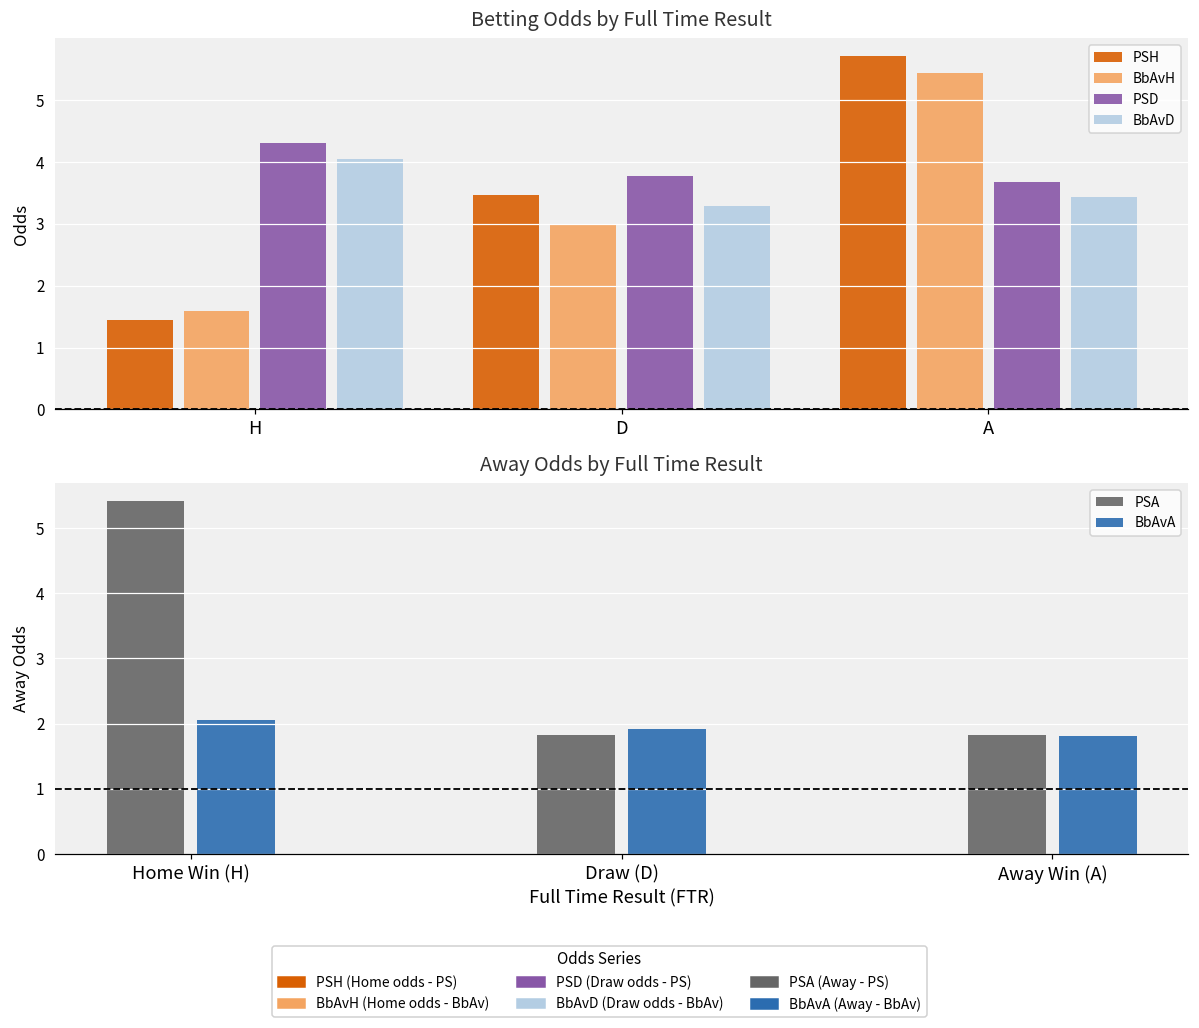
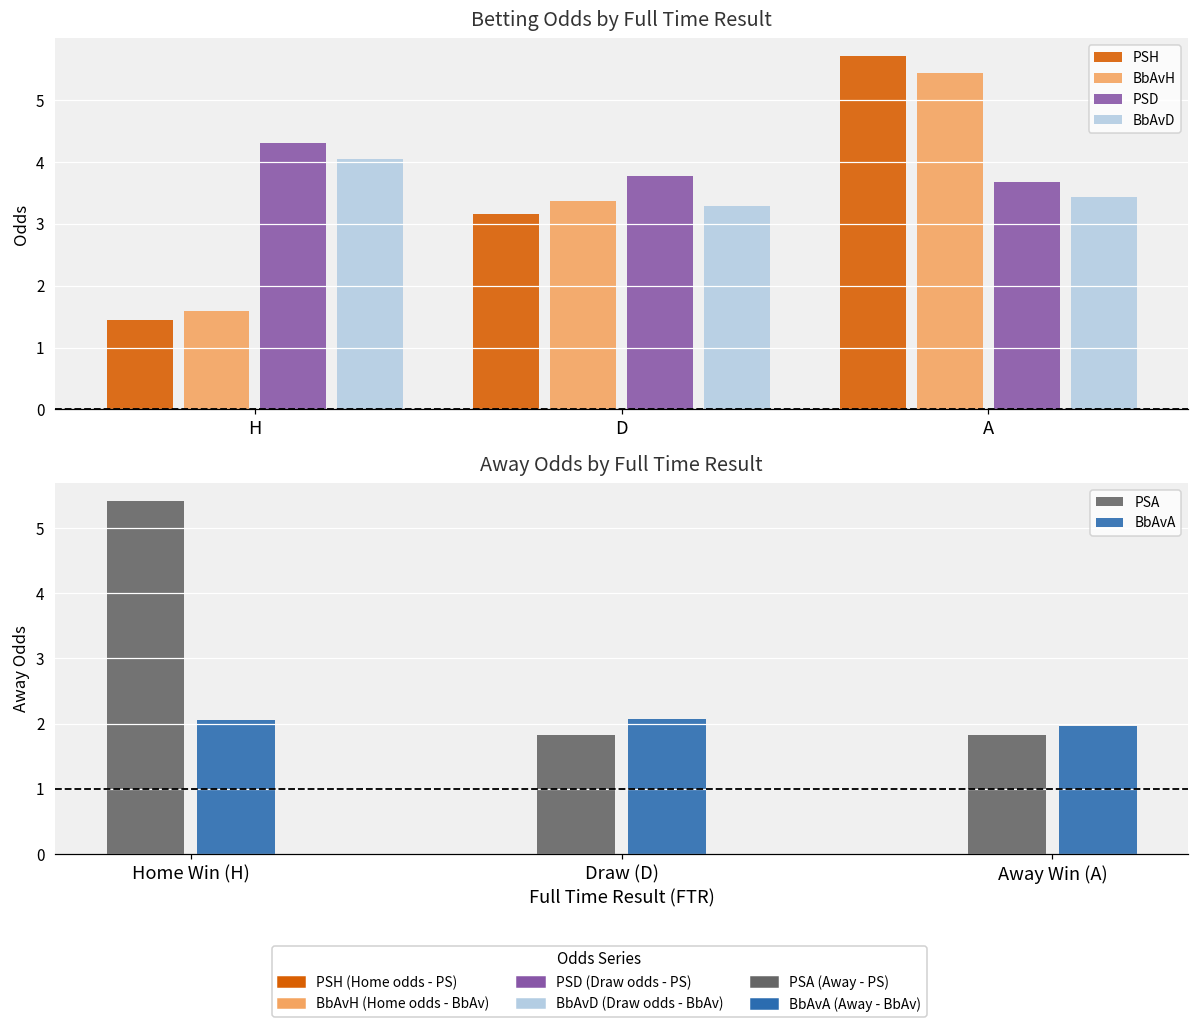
Betting Odds by Full Time Result, PSH, D: 3.5 -> 3.2
Betting Odds by Full Time Result, BbAvH, D: 3.0 -> 3.4
Away Odds by Full Time Result, BbAvA, Draw (D): 1.9 -> 2.1
Away Odds by Full Time Result, BbAvA, Away Win (A): 1.8 -> 2.0
